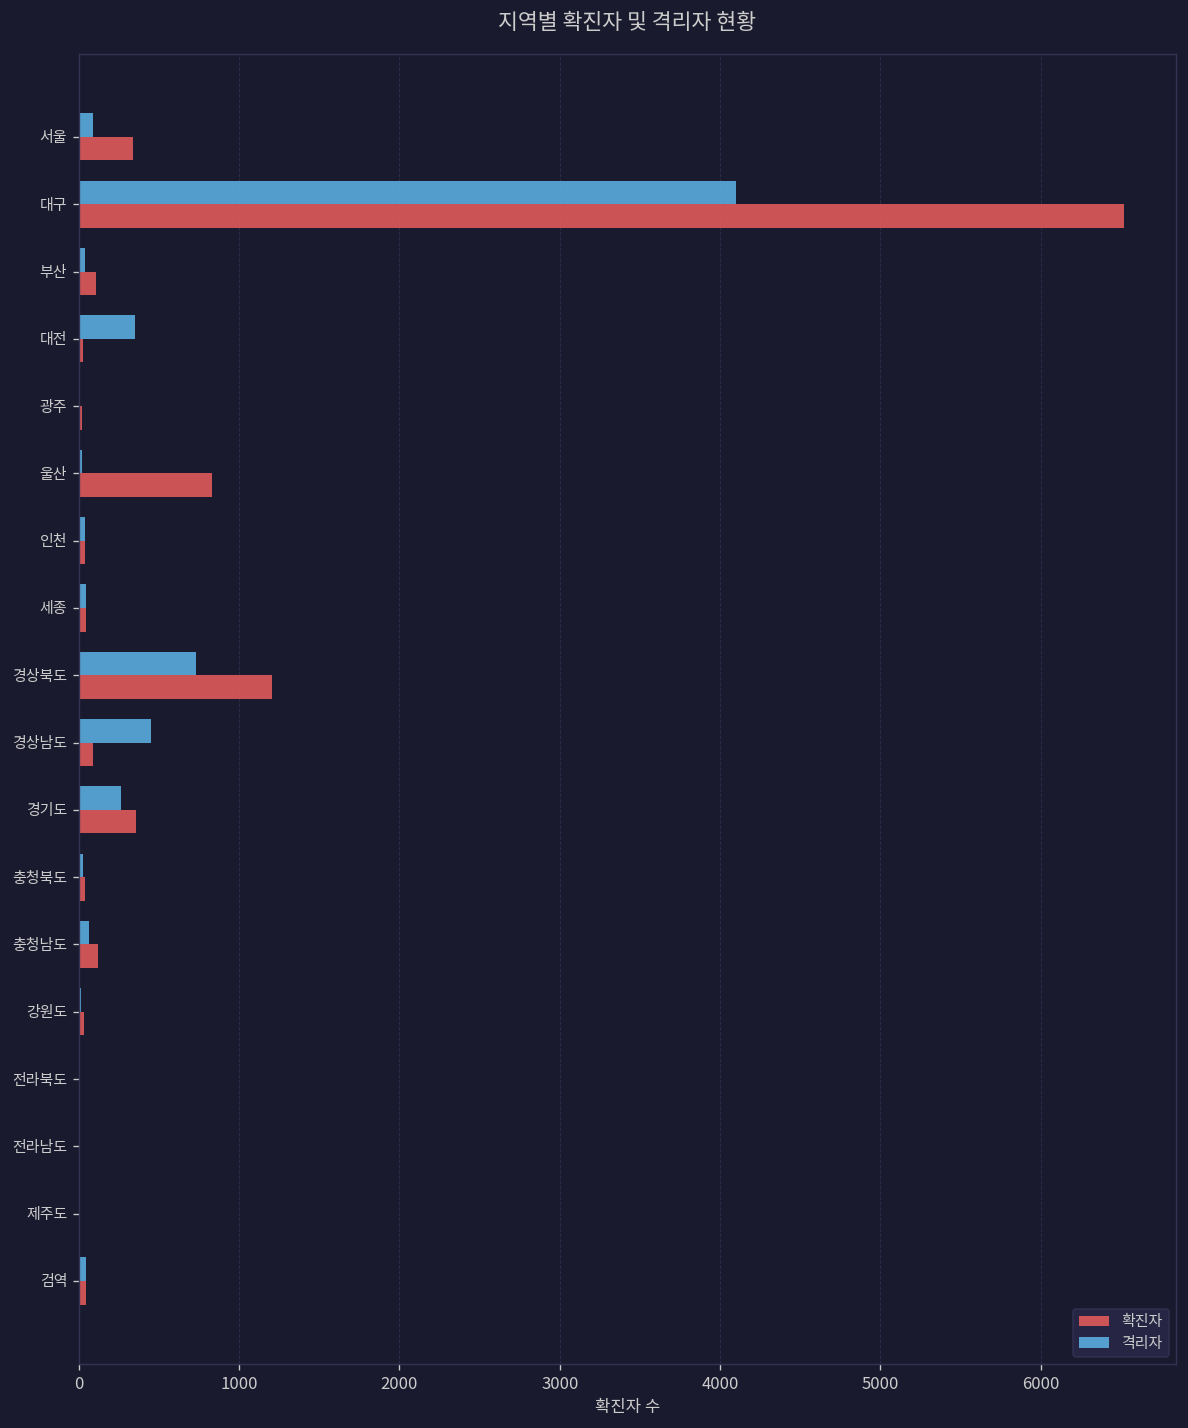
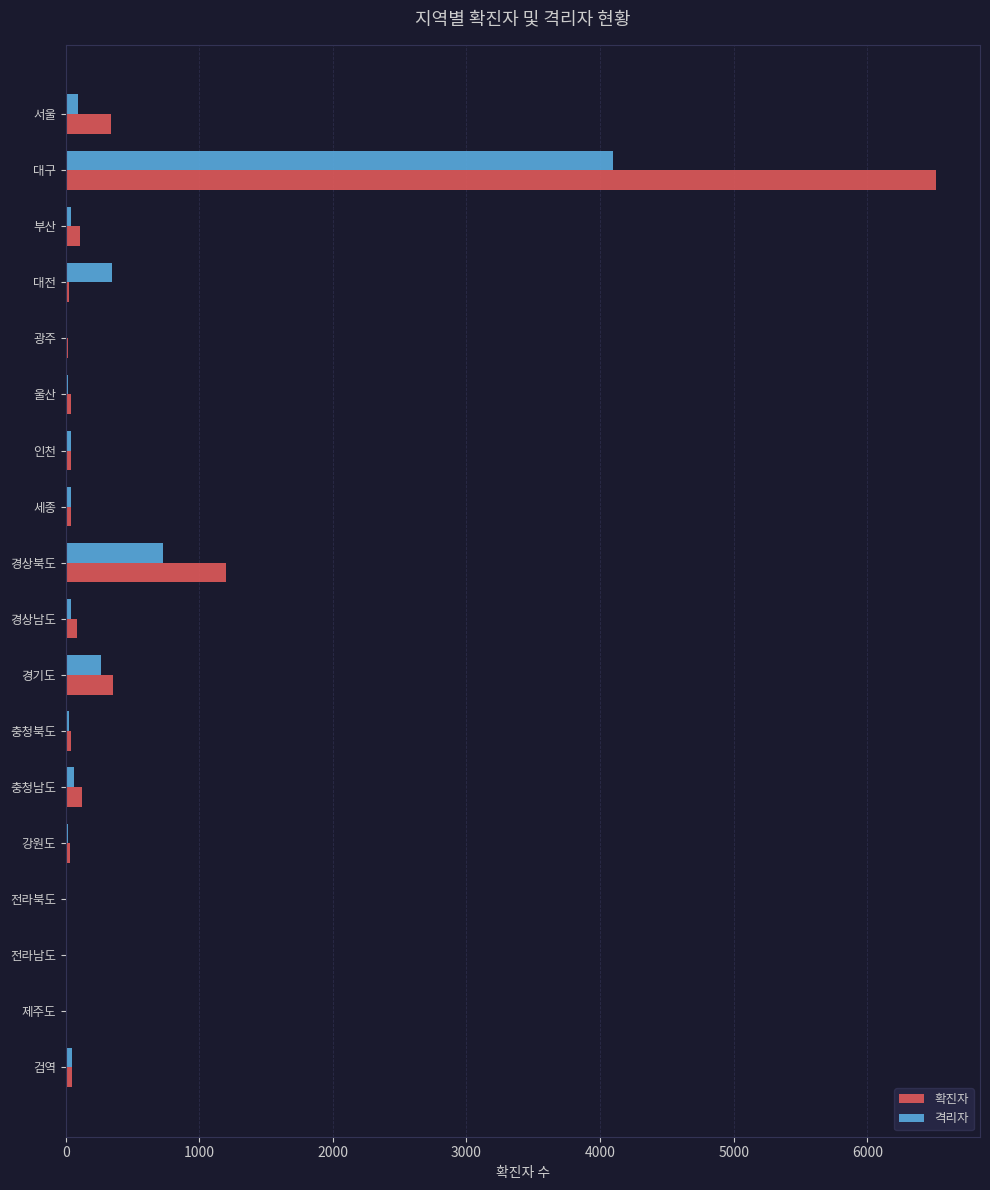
확진자, 울산: 830 -> 40
격리자, 경상남도: 450 -> 40
